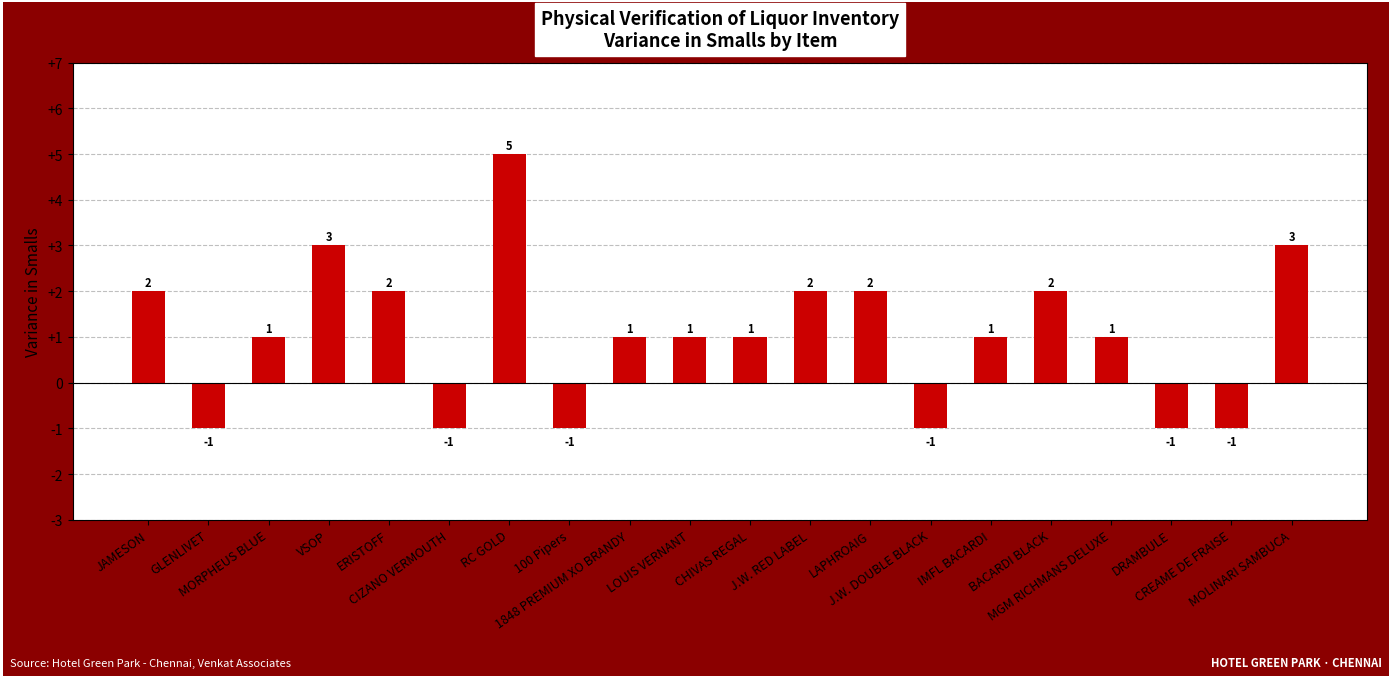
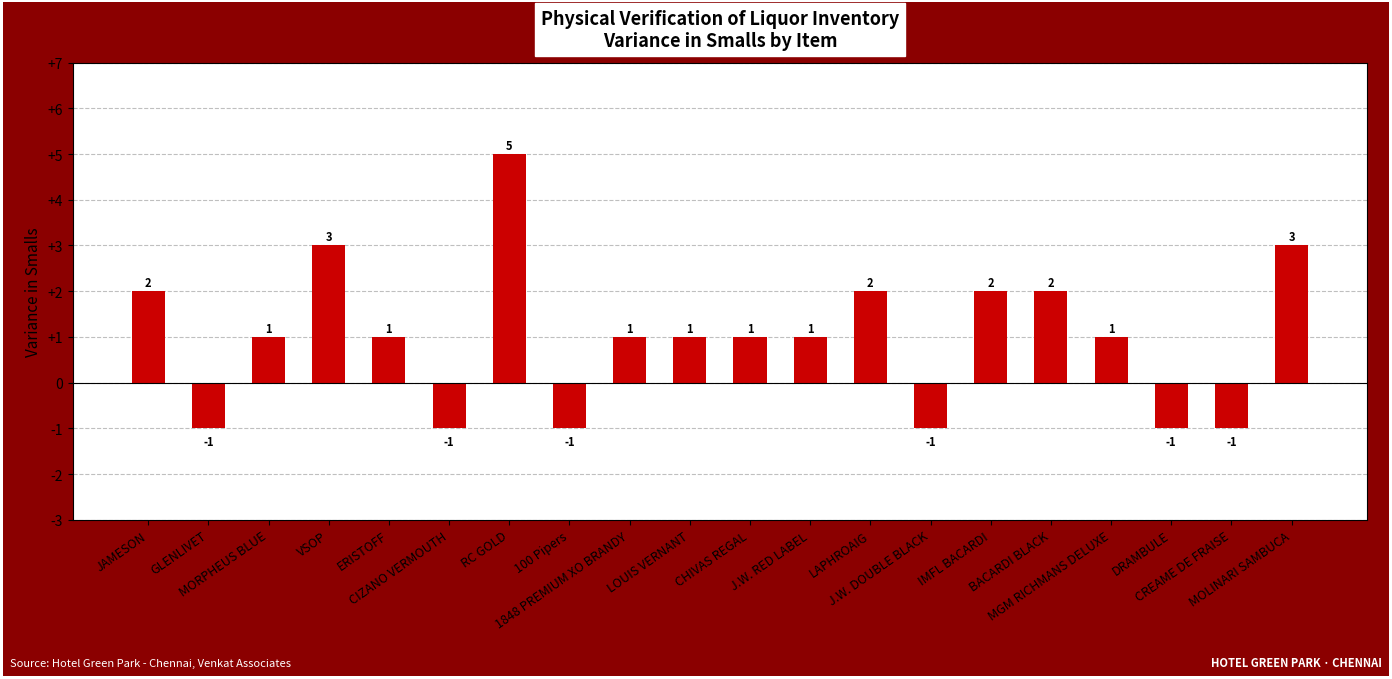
ERISTOFF: 2 -> 1
J.W. RED LABEL: 2 -> 1
IMFL BACARDI: 1 -> 2
